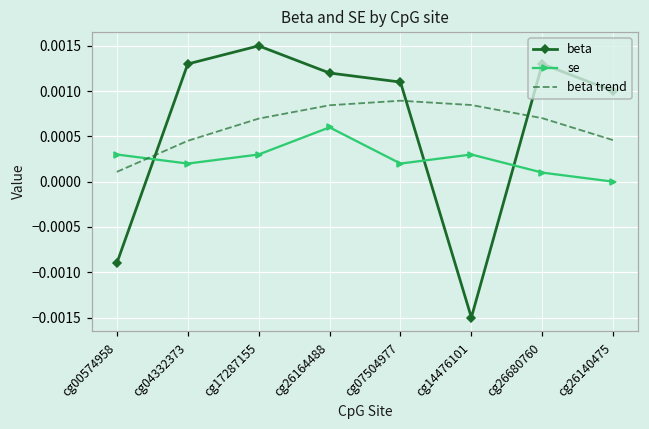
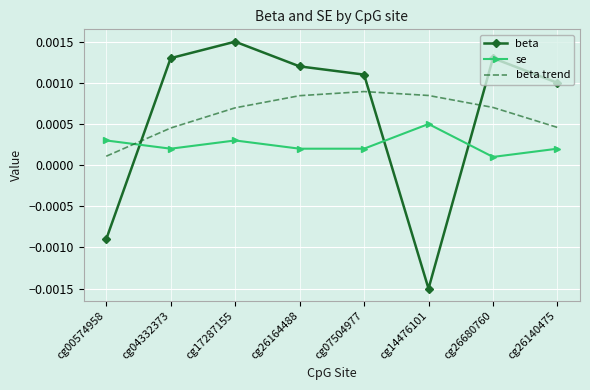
se, cg26164488: 0.0006 -> 0.0002
se, cg14476101: 0.0003 -> 0.0005
se, cg26140475: 0.0000 -> 0.0002
